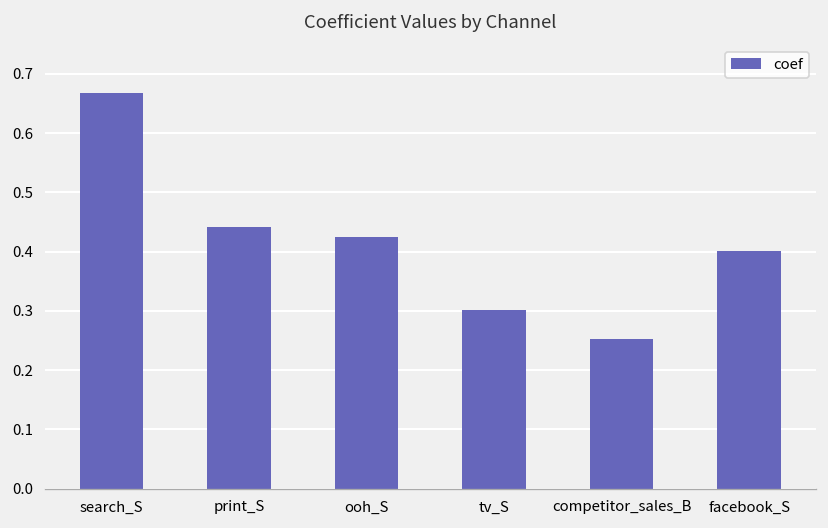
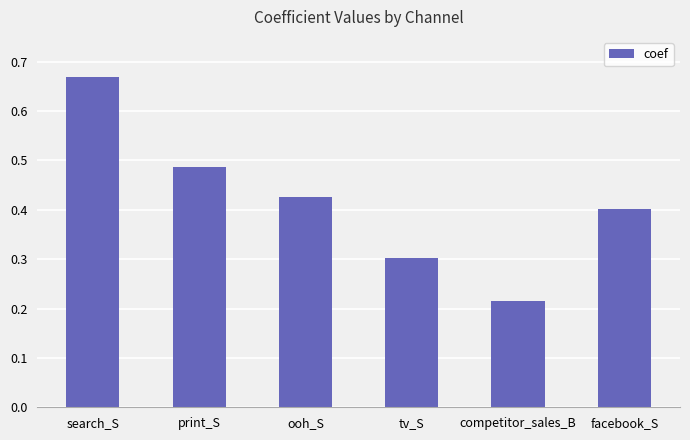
print_S: 0.44 -> 0.49
competitor_sales_B: 0.25 -> 0.21
